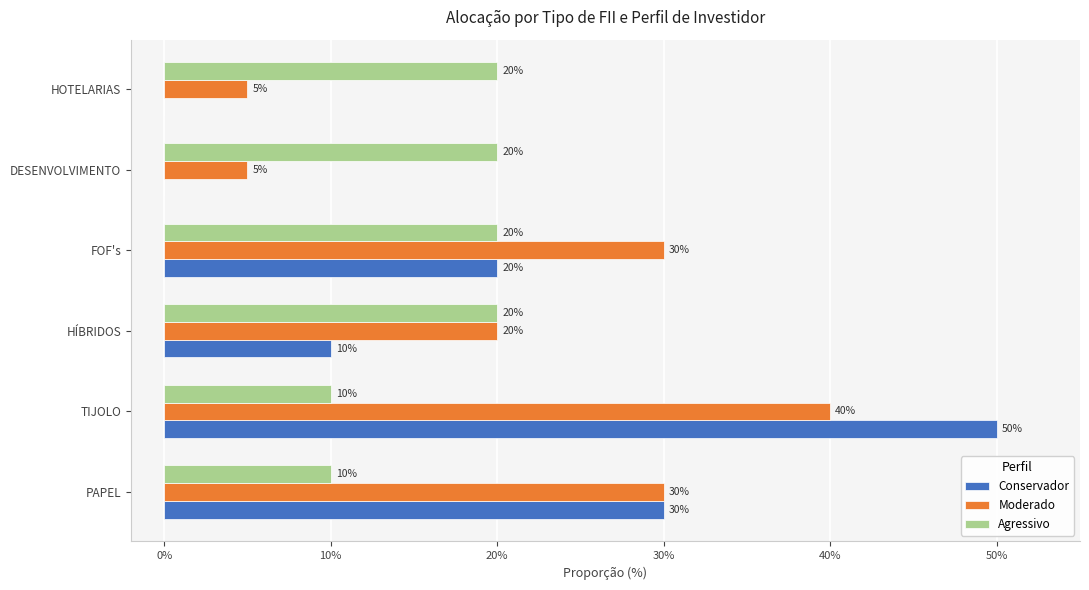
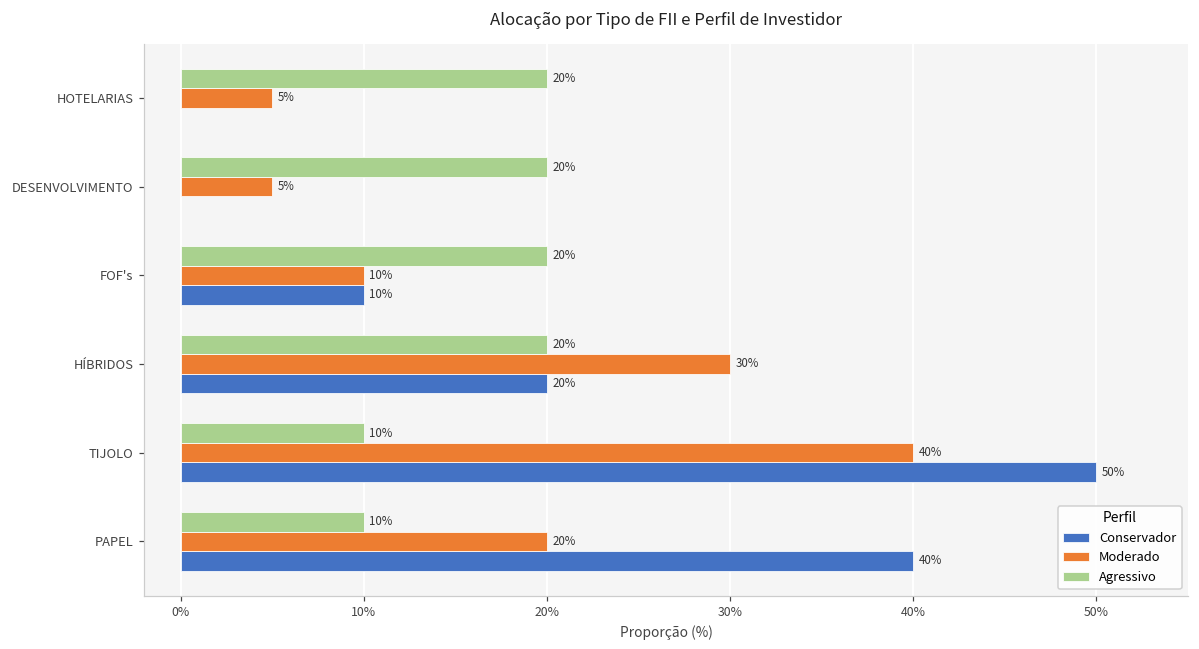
Moderado, FOF's: 30% -> 10%
Conservador, FOF's: 20% -> 10%
Moderado, HÍBRIDOS: 20% -> 30%
Conservador, HÍBRIDOS: 10% -> 20%
Moderado, PAPEL: 30% -> 20%
Conservador, PAPEL: 30% -> 40%
